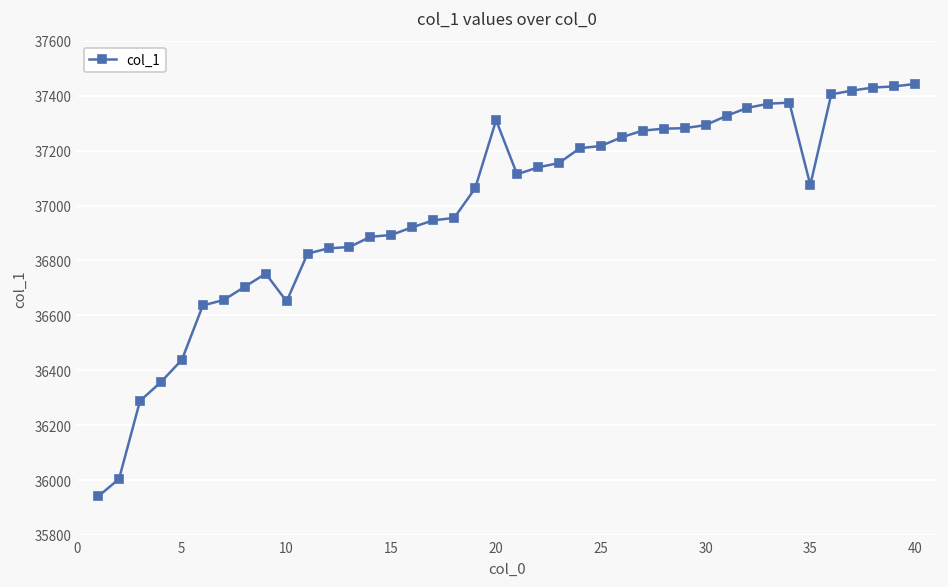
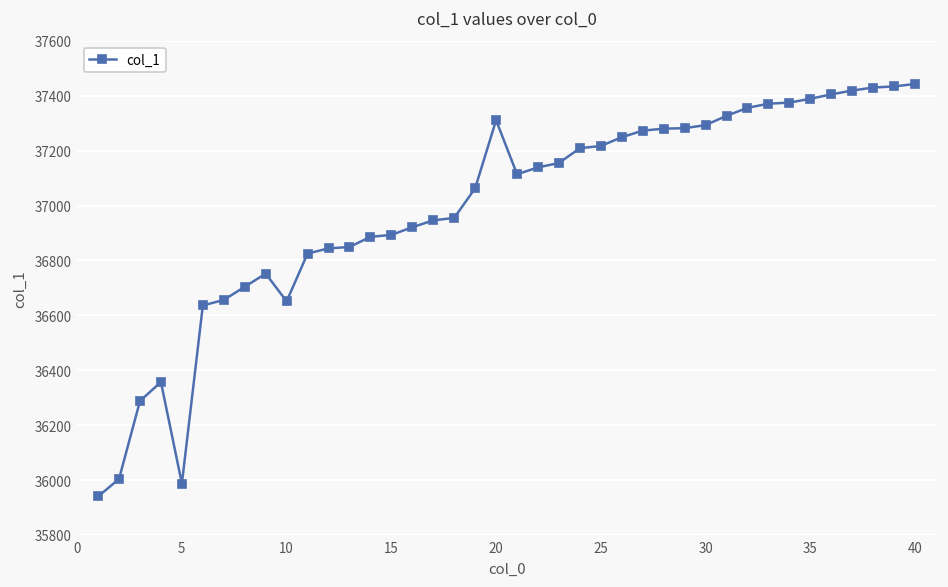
5: 36440 -> 35990
35: 37080 -> 37390
